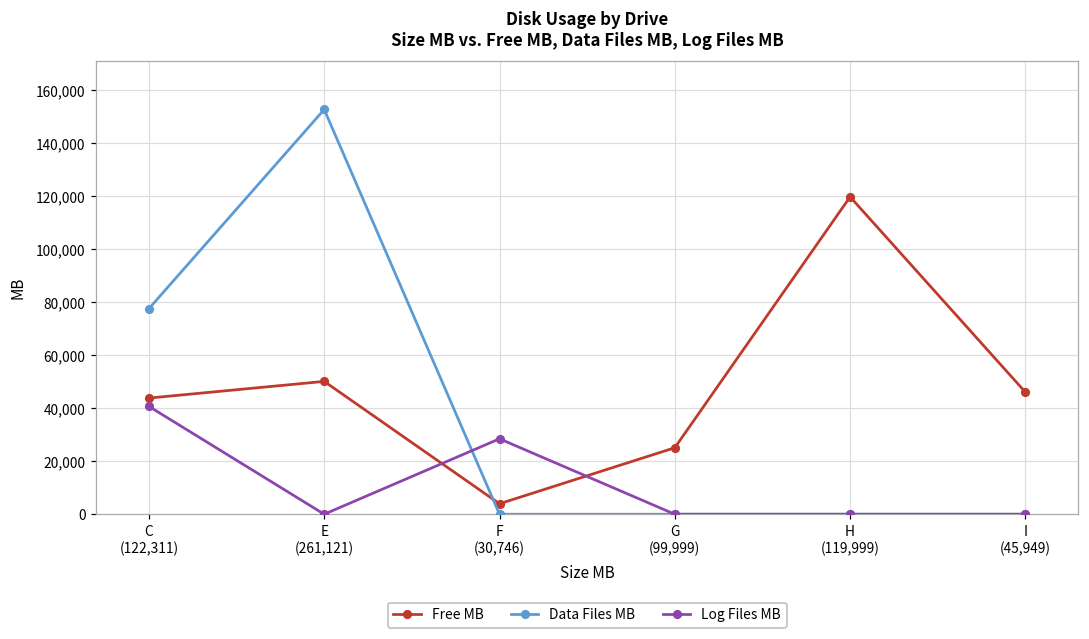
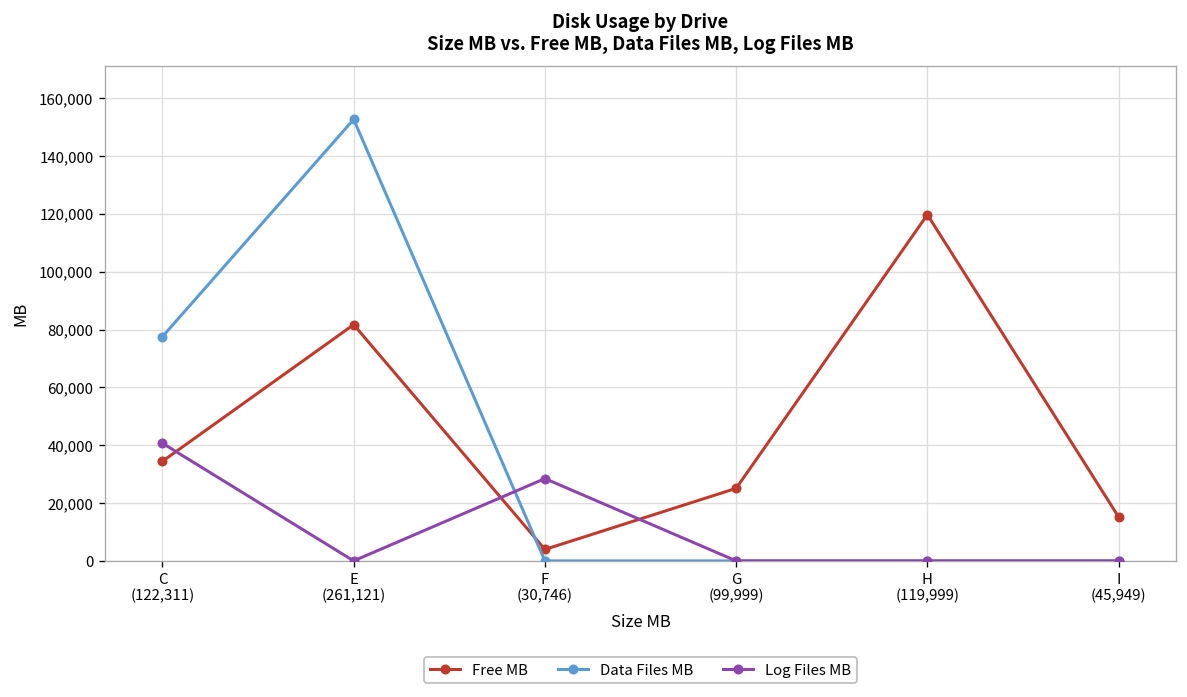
Free MB, C (122,311): 44,000 -> 34,000
Free MB, E (261,121): 50,000 -> 82,000
Free MB, I (45,949): 46,000 -> 15,000
